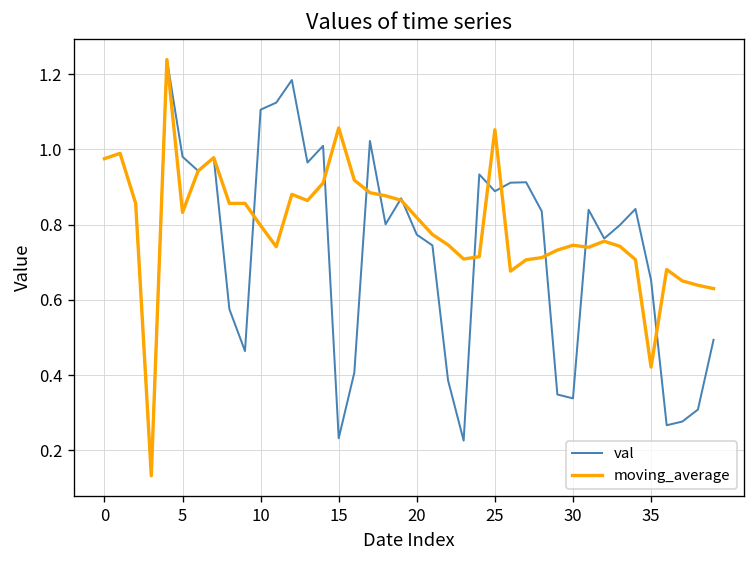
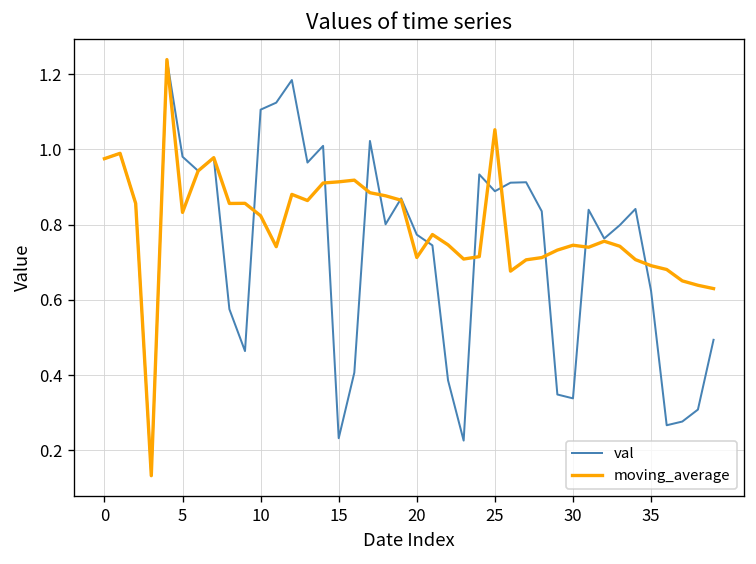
moving_average, 10: 0.80 -> 0.82
moving_average, 15: 1.06 -> 0.91
moving_average, 20: 0.82 -> 0.71
val, 35: 0.65 -> 0.62
moving_average, 35: 0.42 -> 0.69
